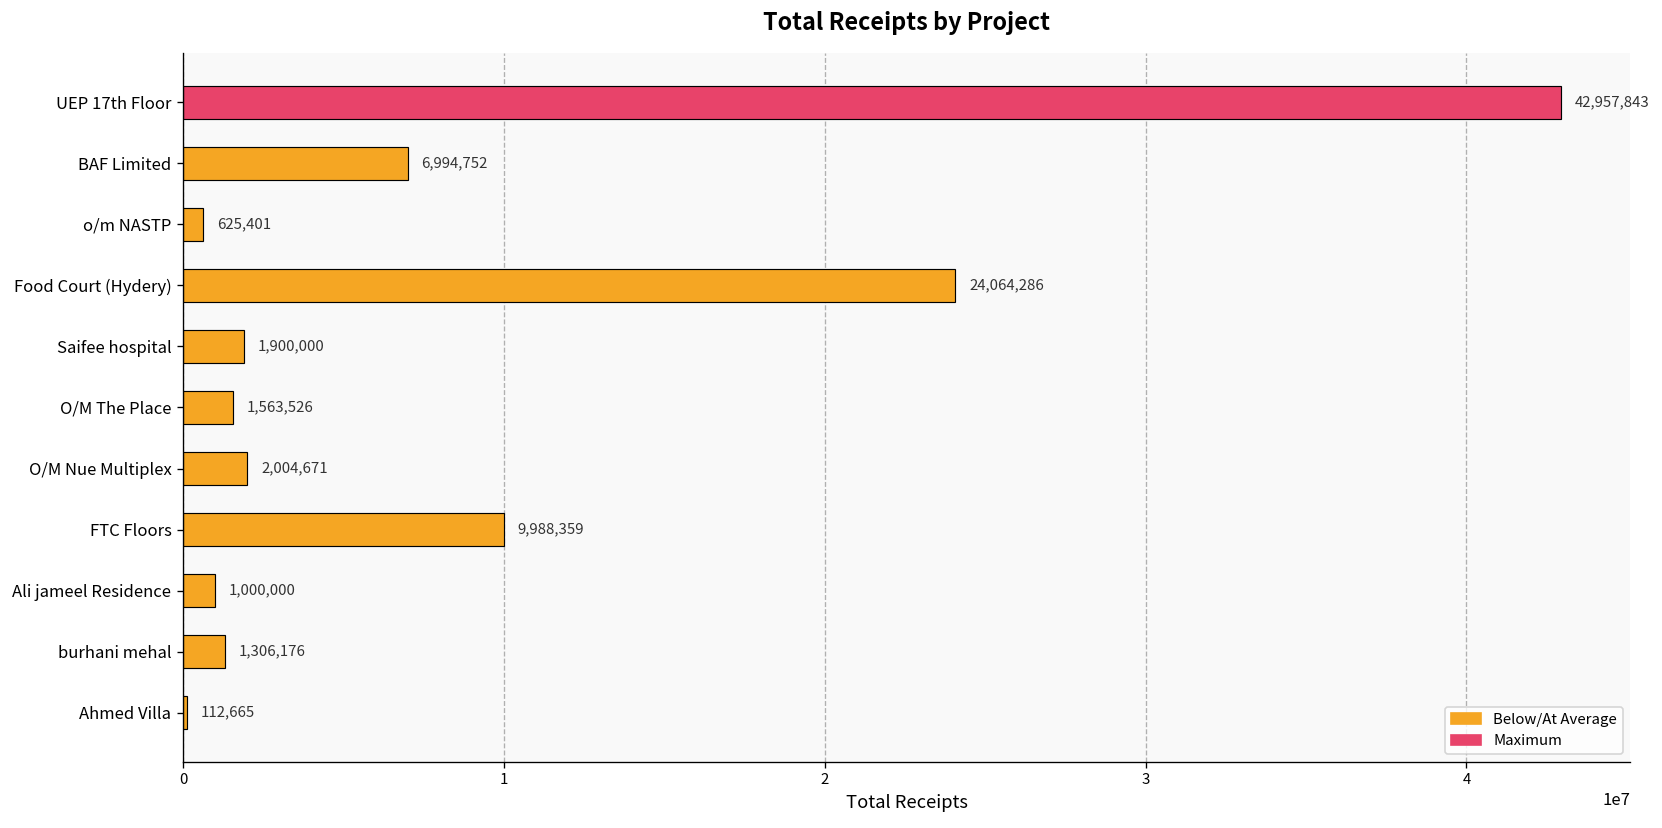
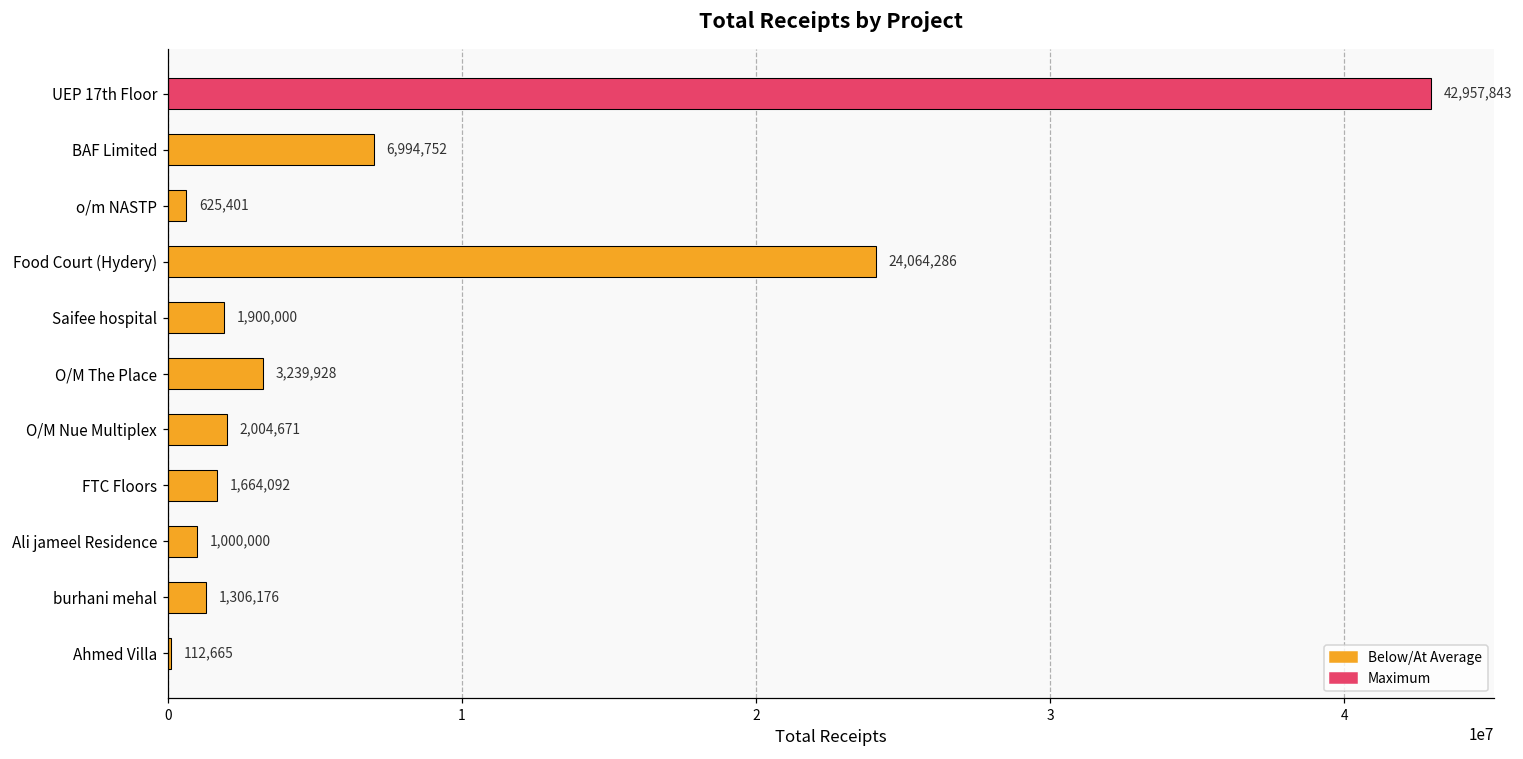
O/M The Place: 1,563,526 -> 3,239,928
FTC Floors: 9,988,359 -> 1,664,092
